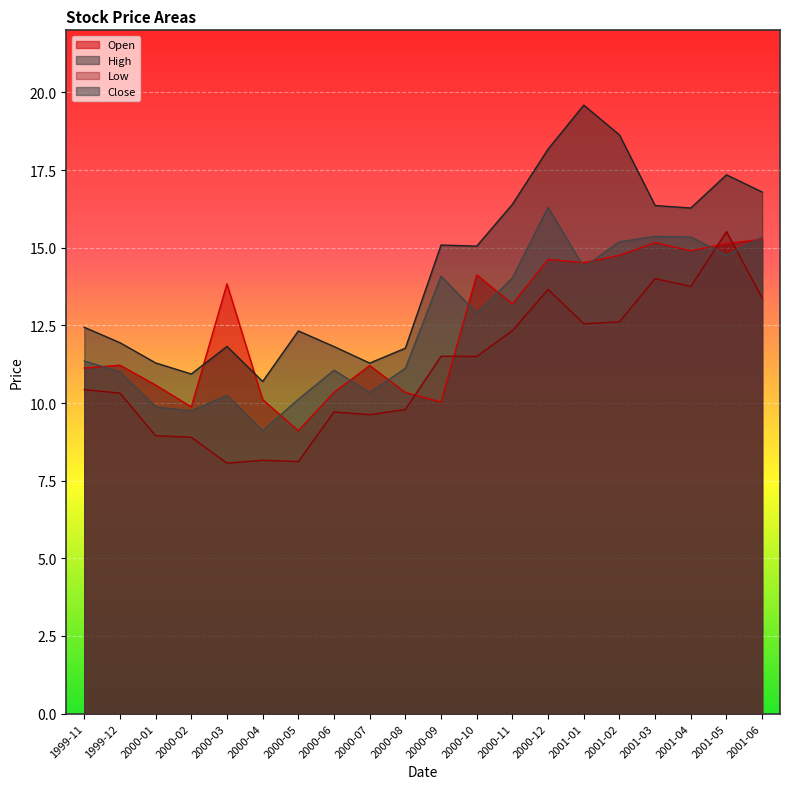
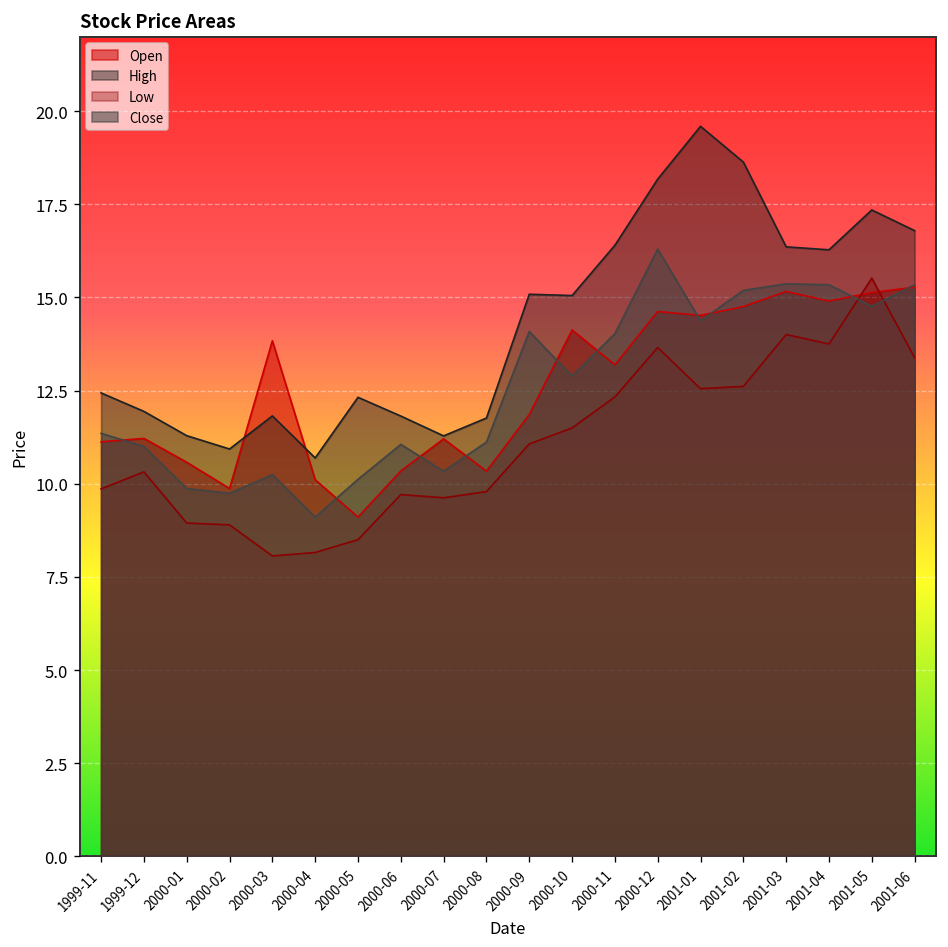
Low, 1999-11: 10.4 -> 9.9
Low, 2000-05: 8.1 -> 8.5
Open, 2000-09: 10.0 -> 11.9
Low, 2000-09: 11.5 -> 11.1
